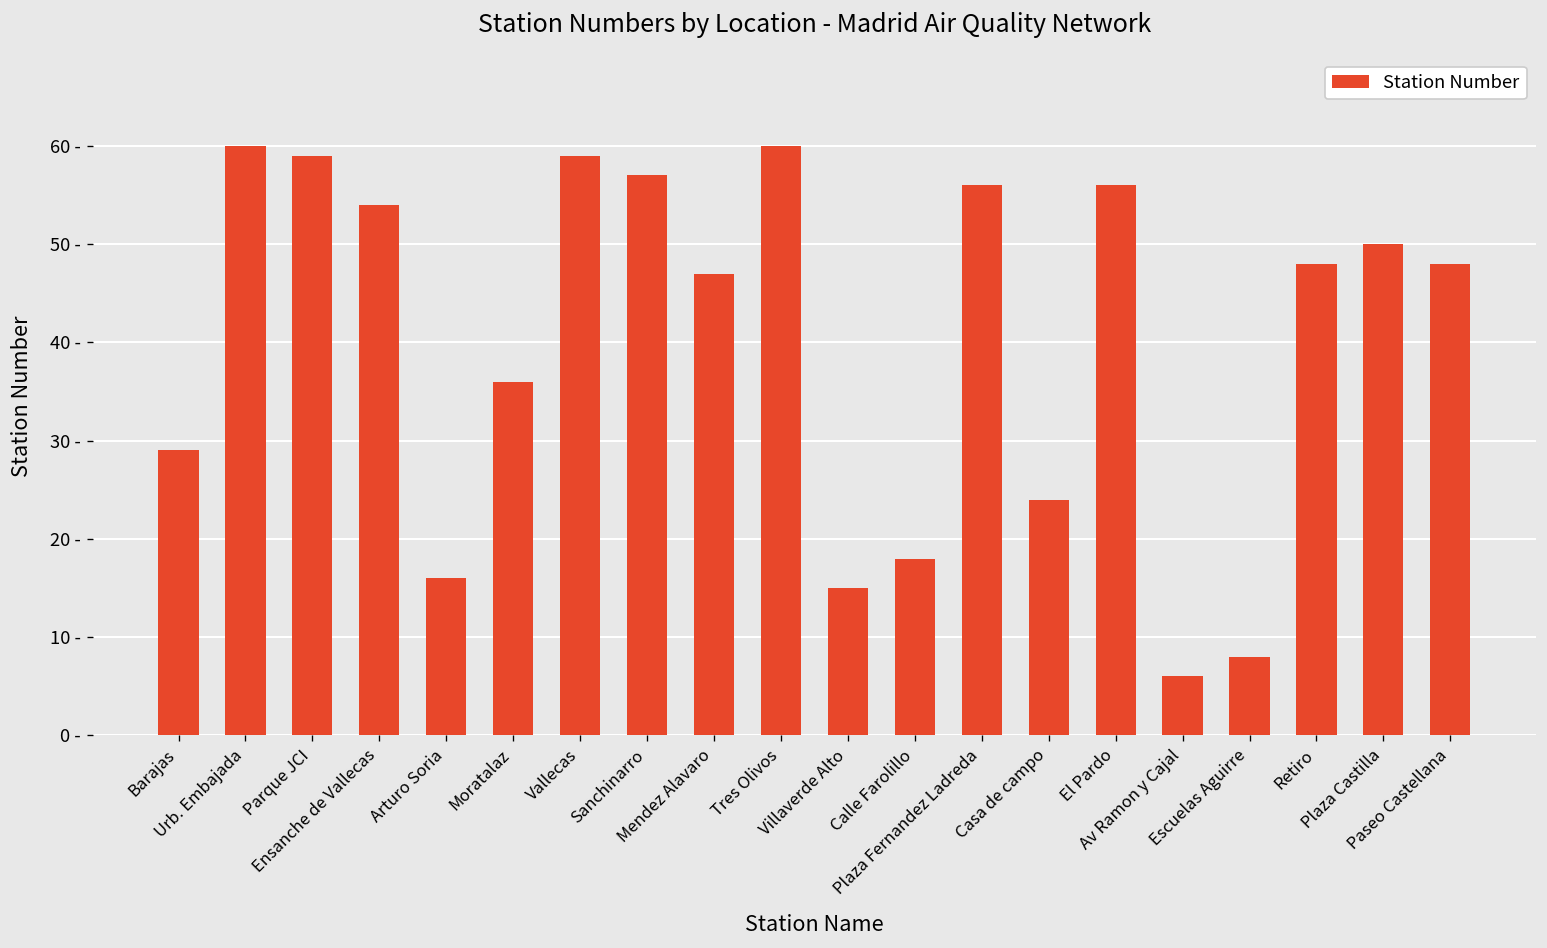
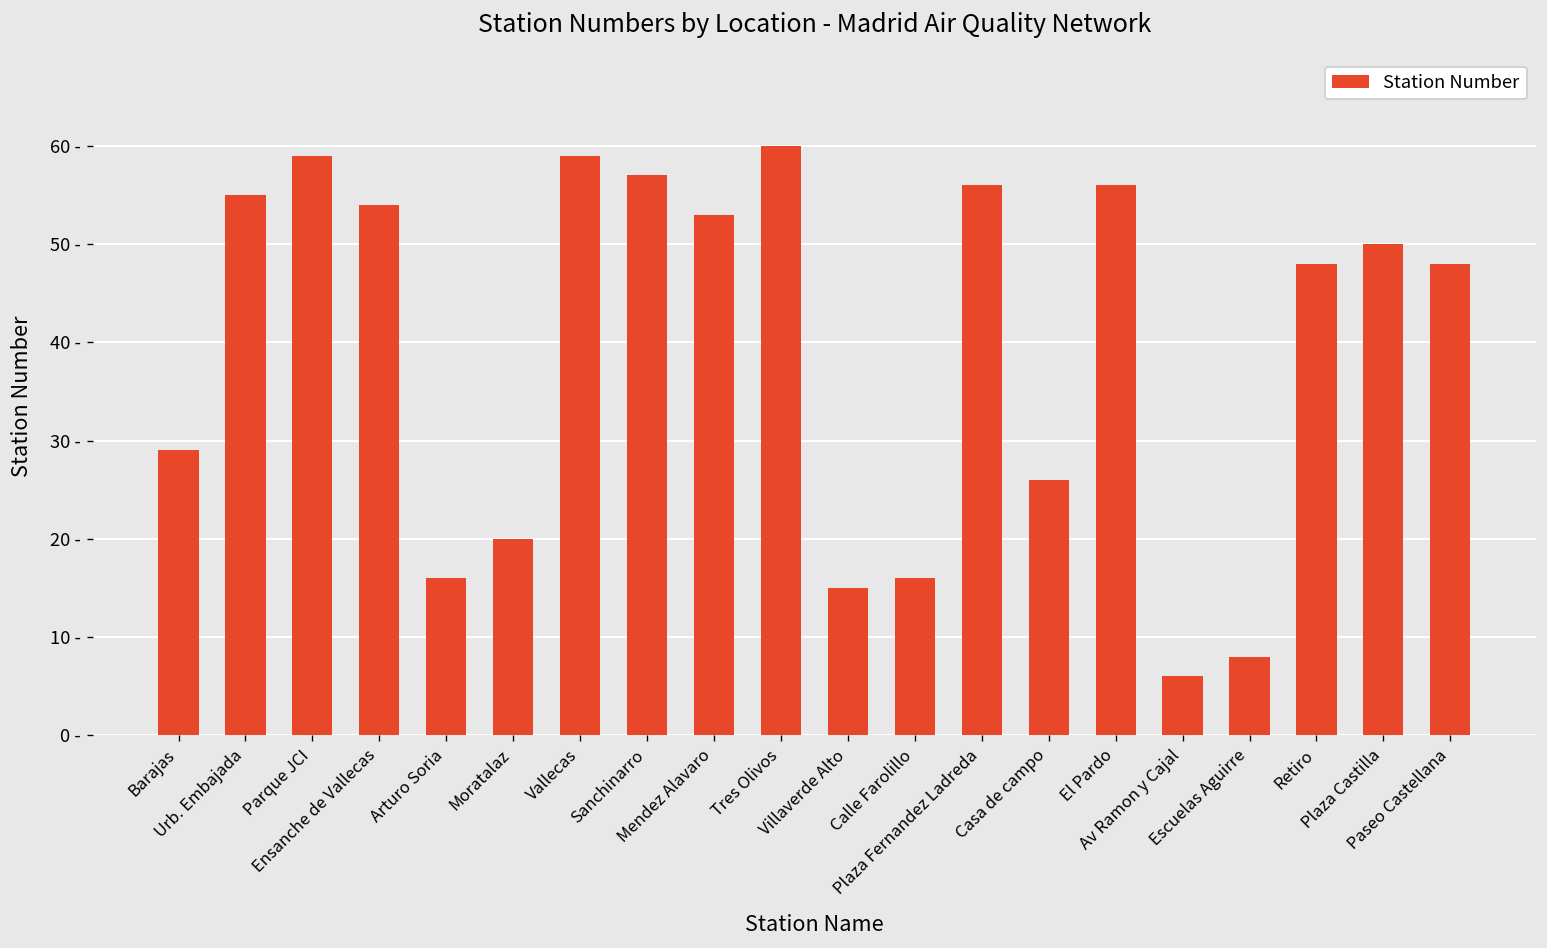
Urb. Embajada: 60 - -> 55 -
Moratalaz: 36 - -> 20 -
Mendez Alavaro: 47 - -> 53 -
Calle Farolillo: 18 - -> 16 -
Casa de campo: 24 - -> 26 -
